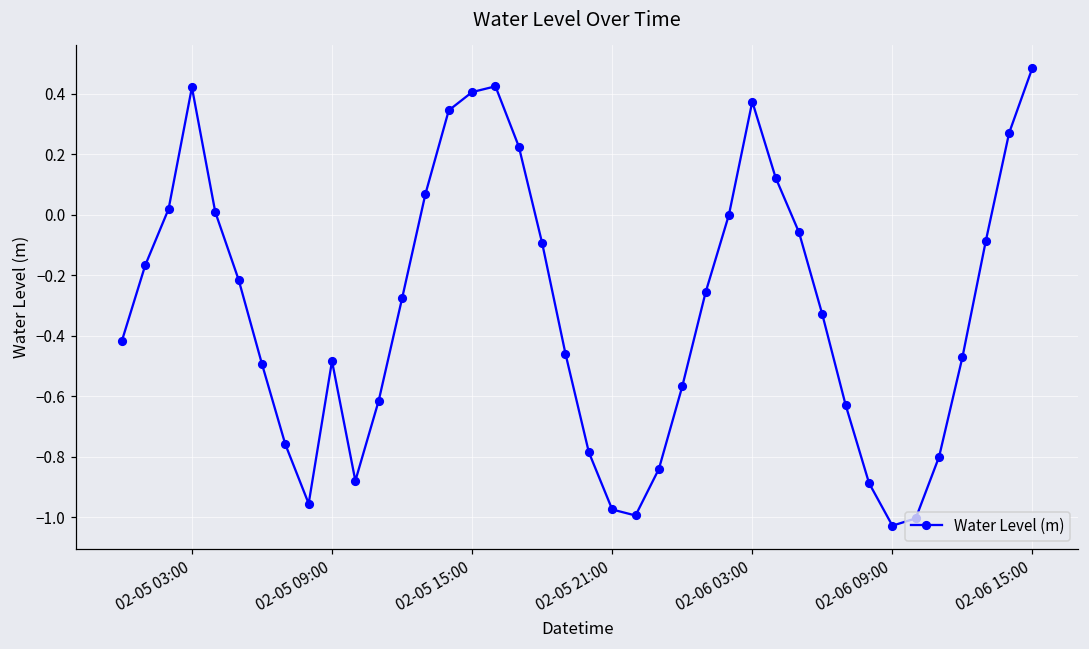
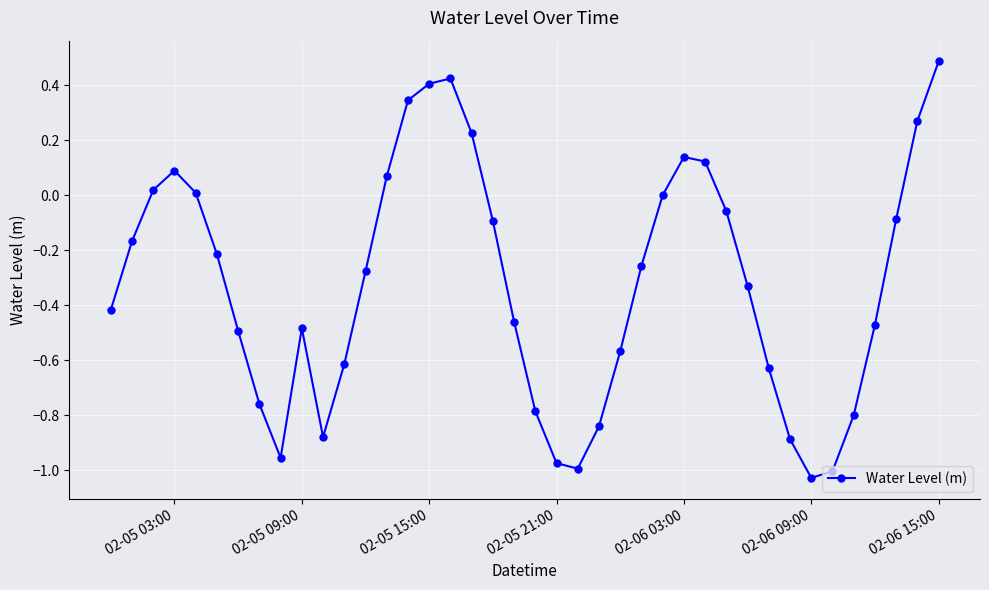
02-05 03:00: 0.42 -> 0.09
02-06 03:00: 0.37 -> 0.14
